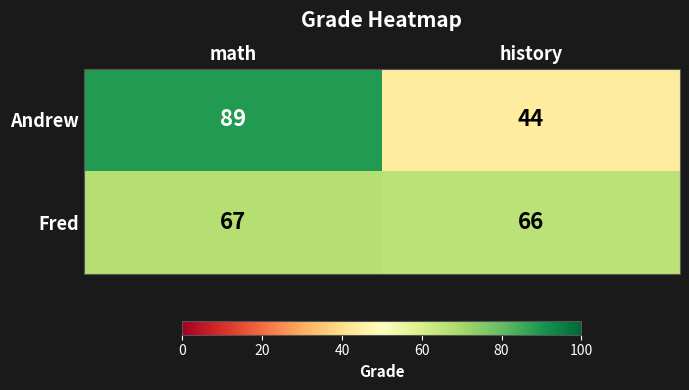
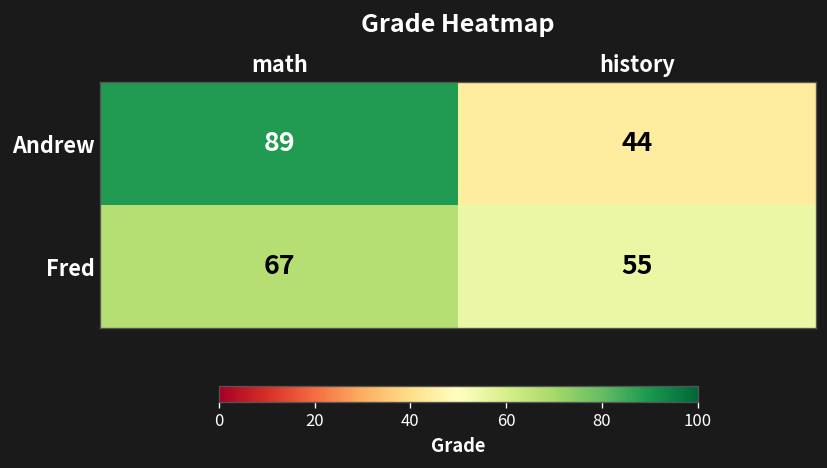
Fred, history: 66 -> 55
